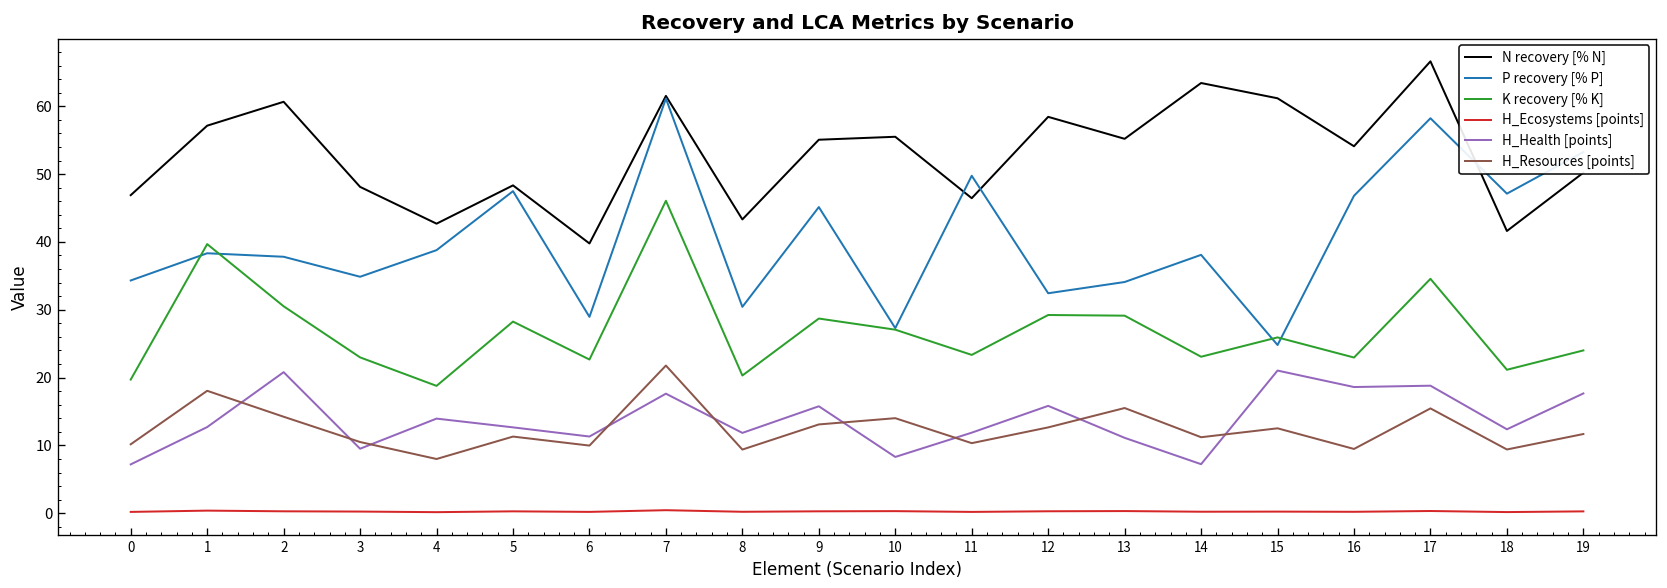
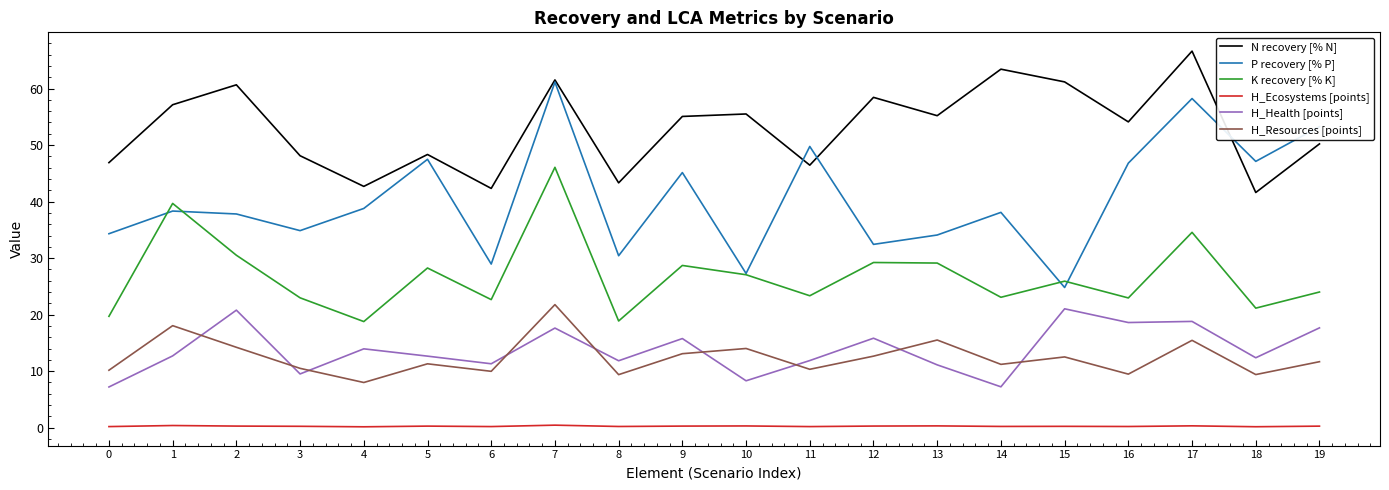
N recovery [% N], 6: 40 -> 42
K recovery [% K], 8: 20 -> 19
